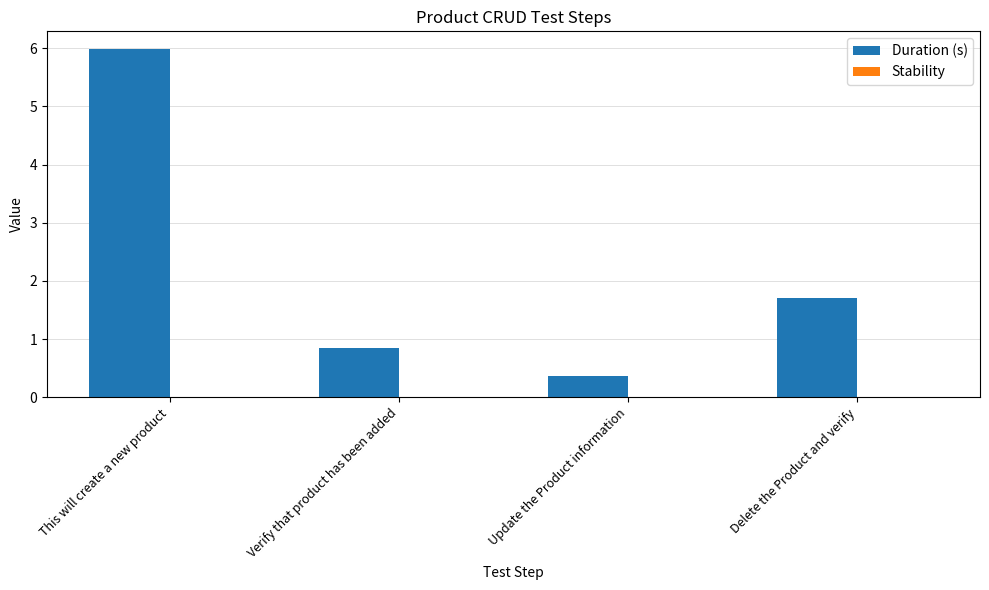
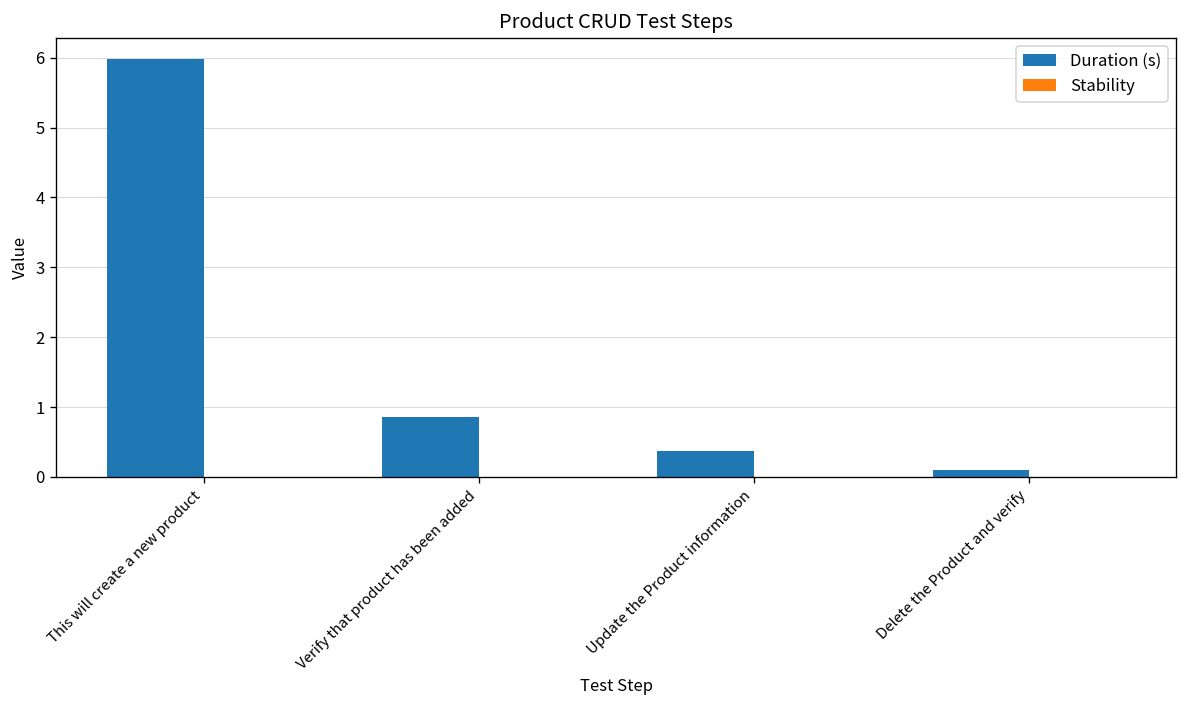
Duration (s), Delete the Product and verify: 1.7 -> 0.1
